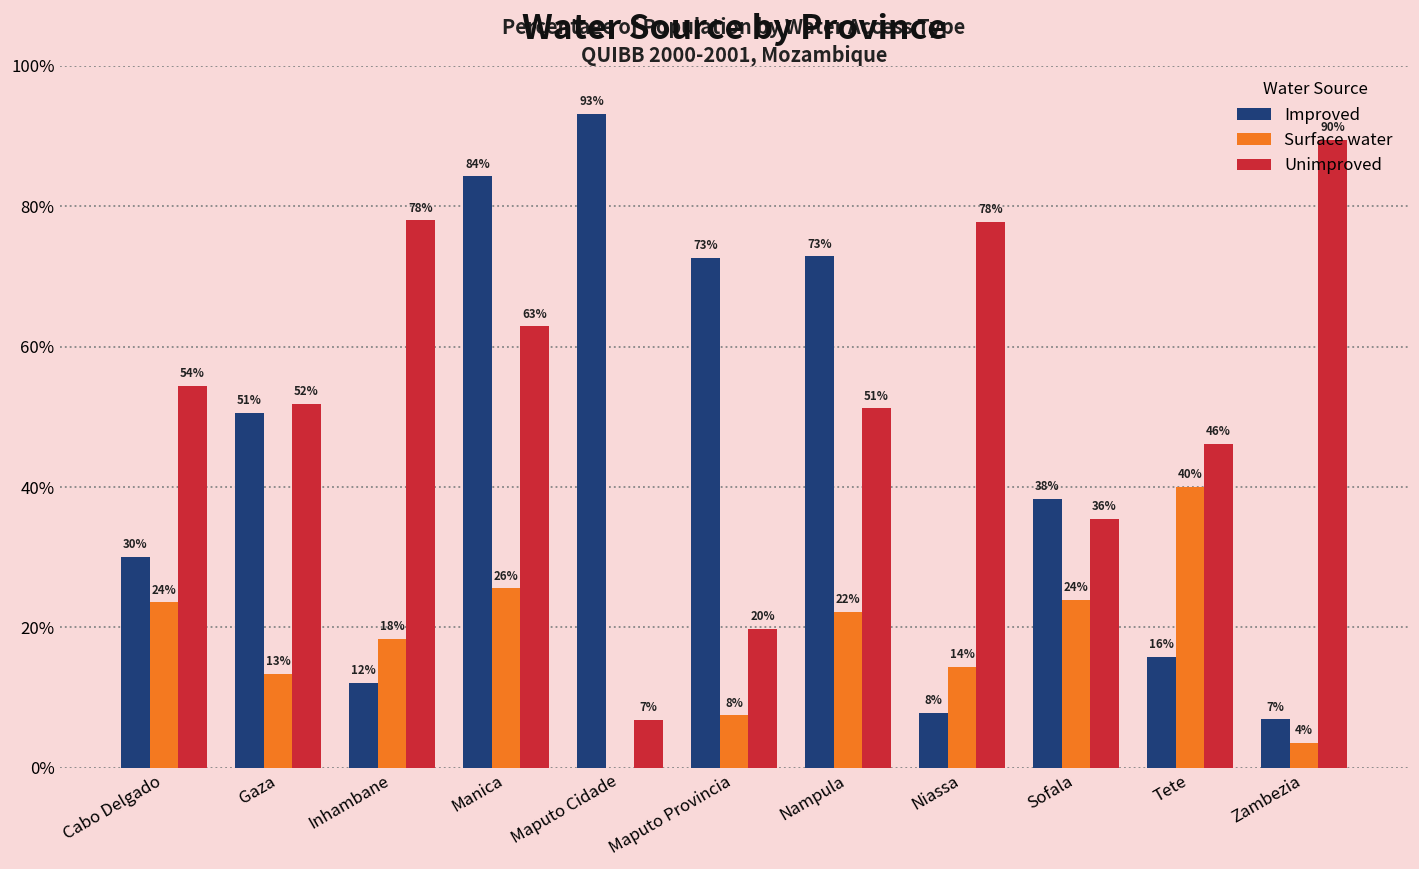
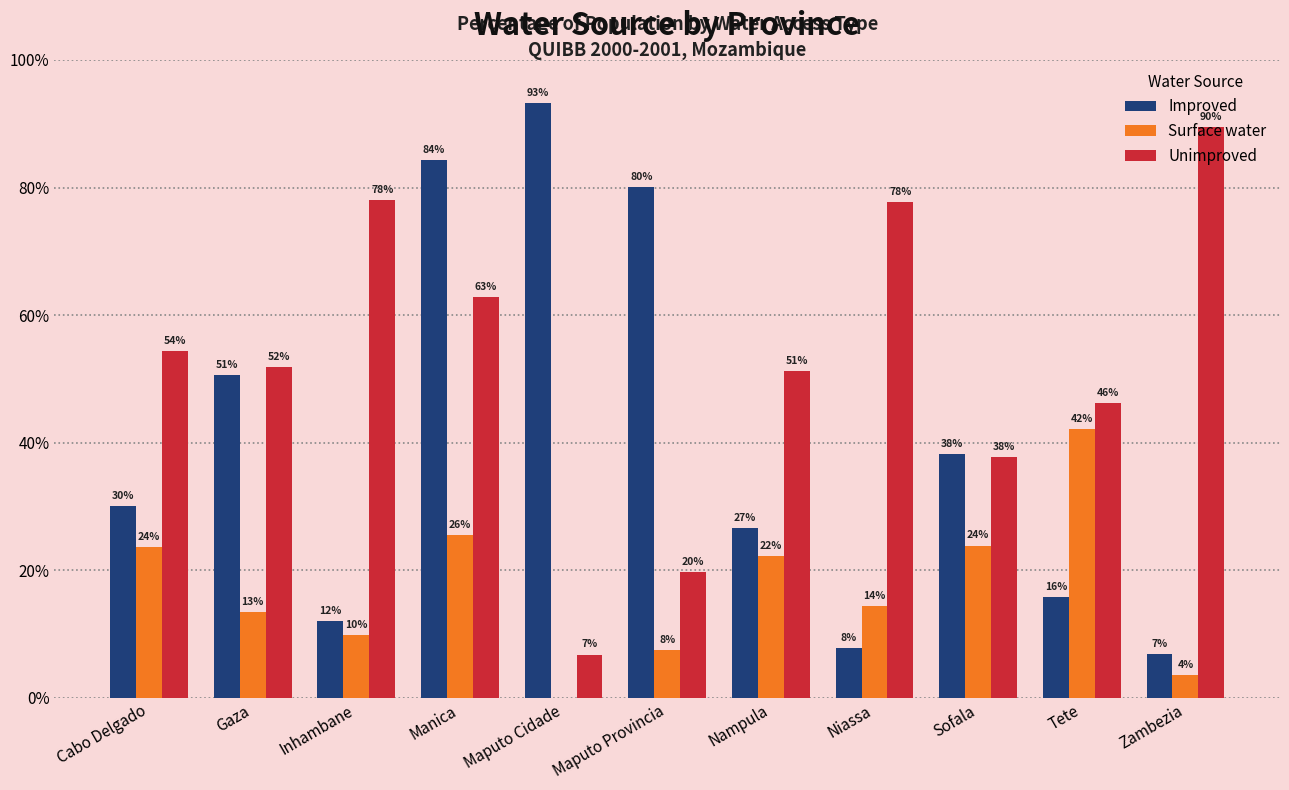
Surface water, Inhambane: 18% -> 10%
Improved, Maputo Provincia: 73% -> 80%
Improved, Nampula: 73% -> 27%
Unimproved, Sofala: 36% -> 38%
Surface water, Tete: 40% -> 42%
